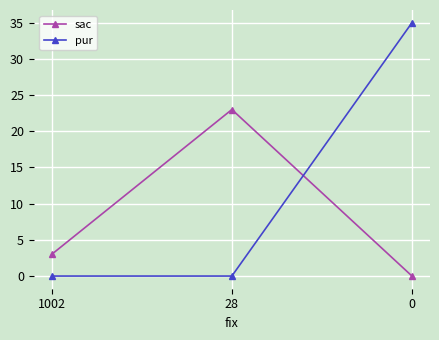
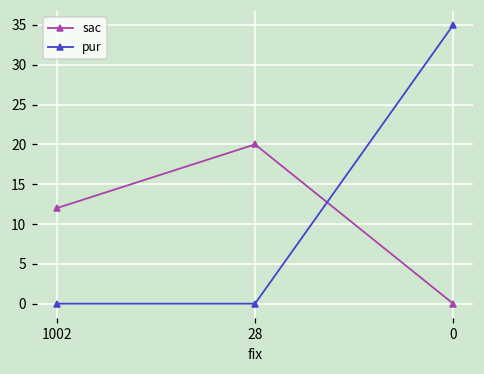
sac, 1002: 3 -> 12
sac, 28: 23 -> 20
